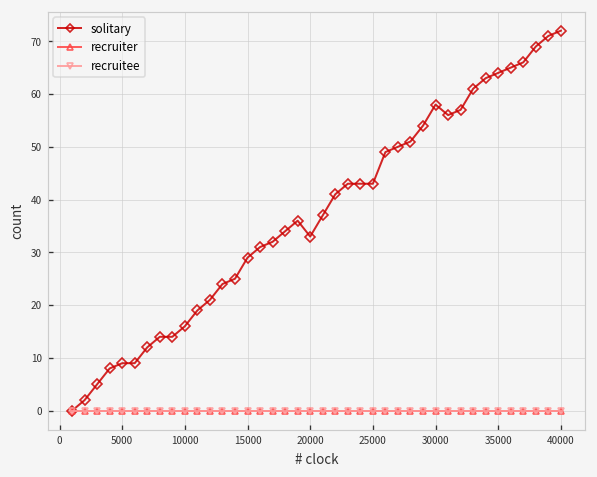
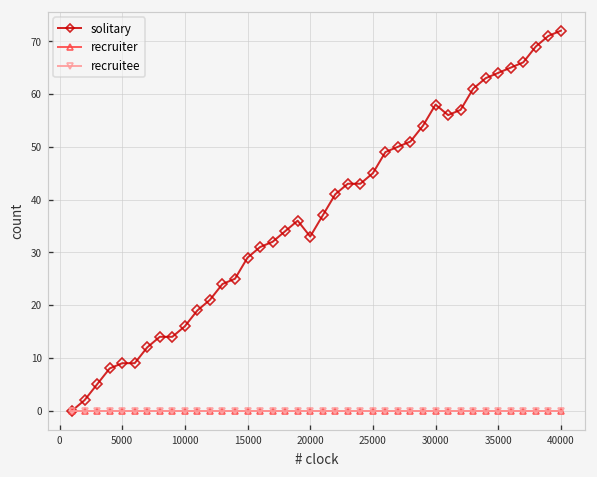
solitary, 25000: 43 -> 45
